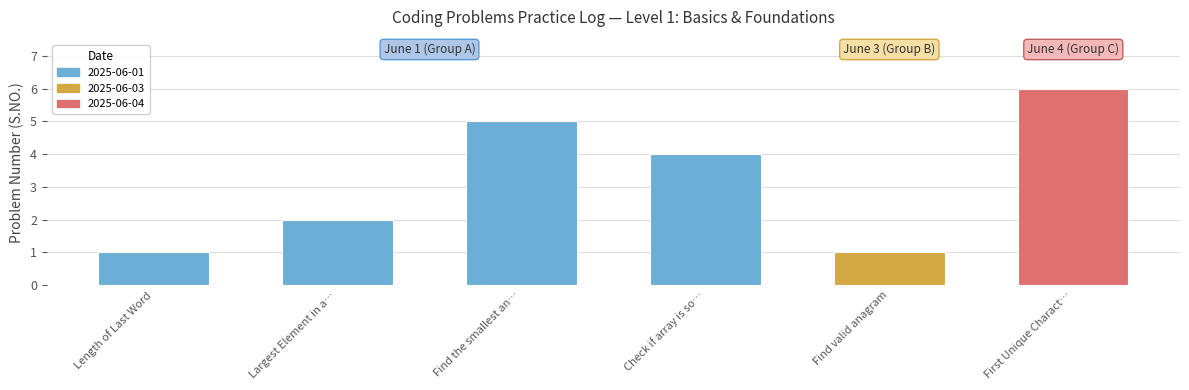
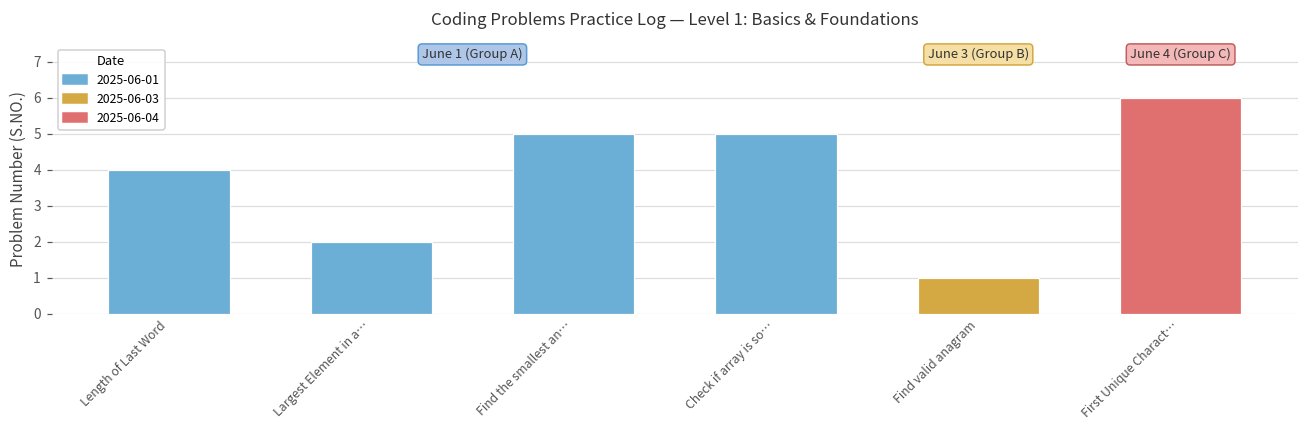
Length of Last Word: 1 -> 4
Check if array is so…: 4 -> 5
